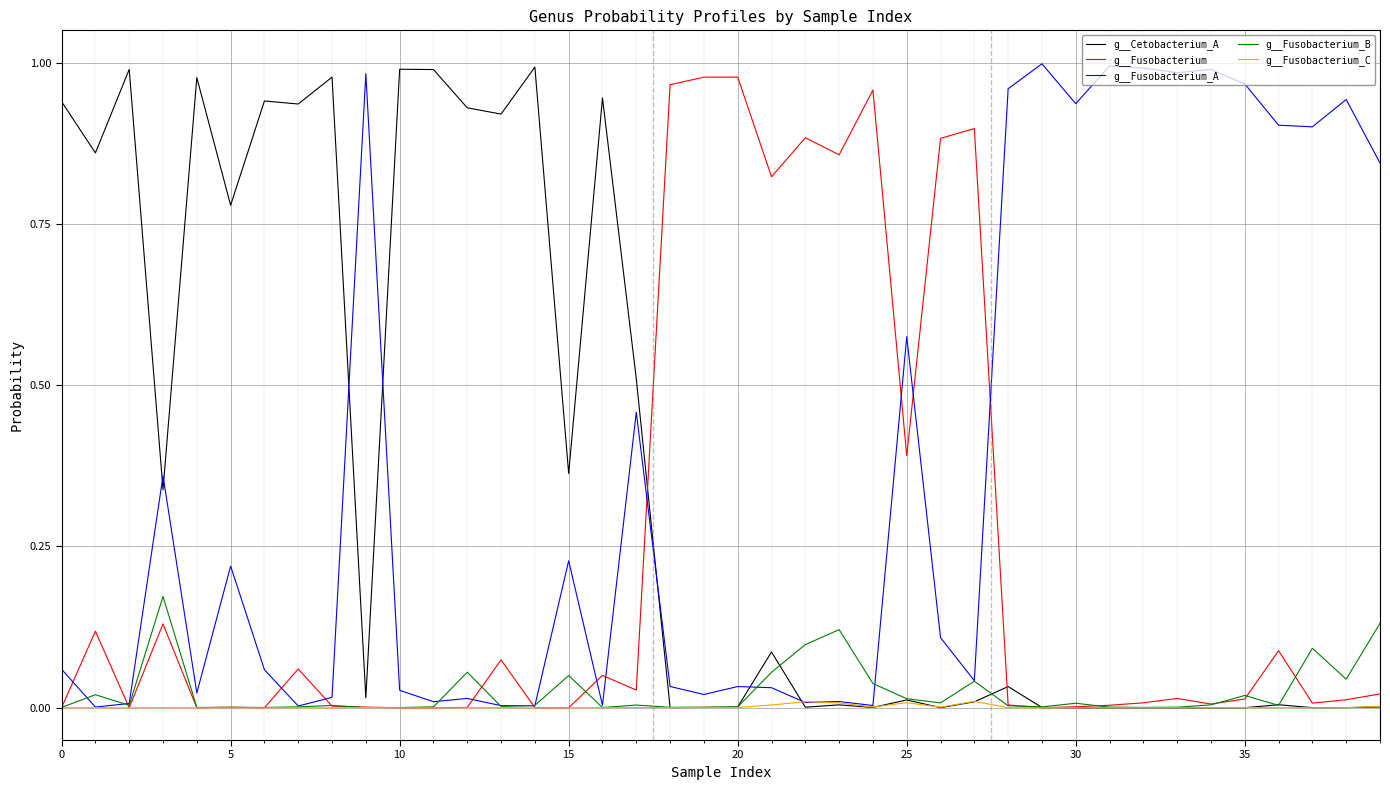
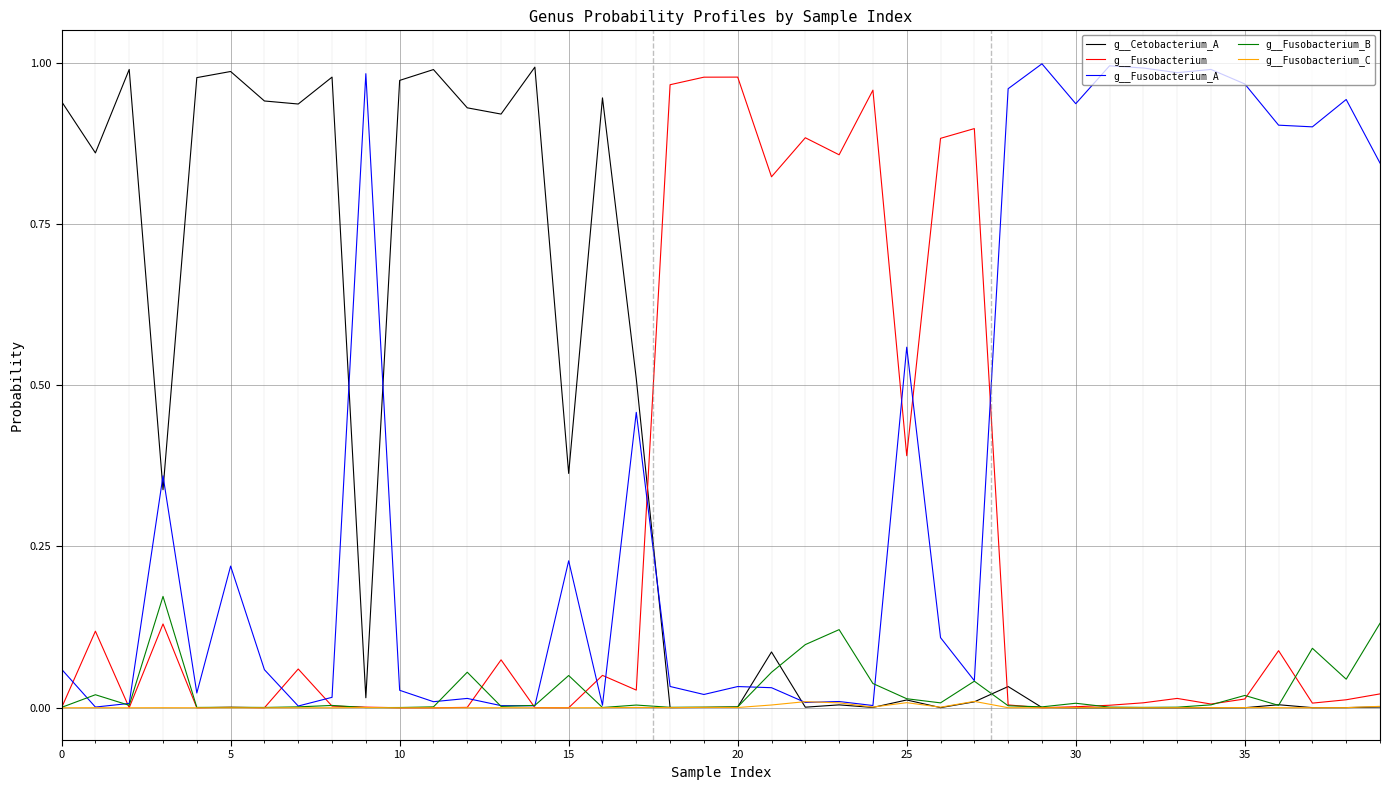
g__Cetobacterium_A, 5: 0.78 -> 0.99
g__Cetobacterium_A, 10: 0.99 -> 0.97
g__Fusobacterium_A, 25: 0.58 -> 0.56
